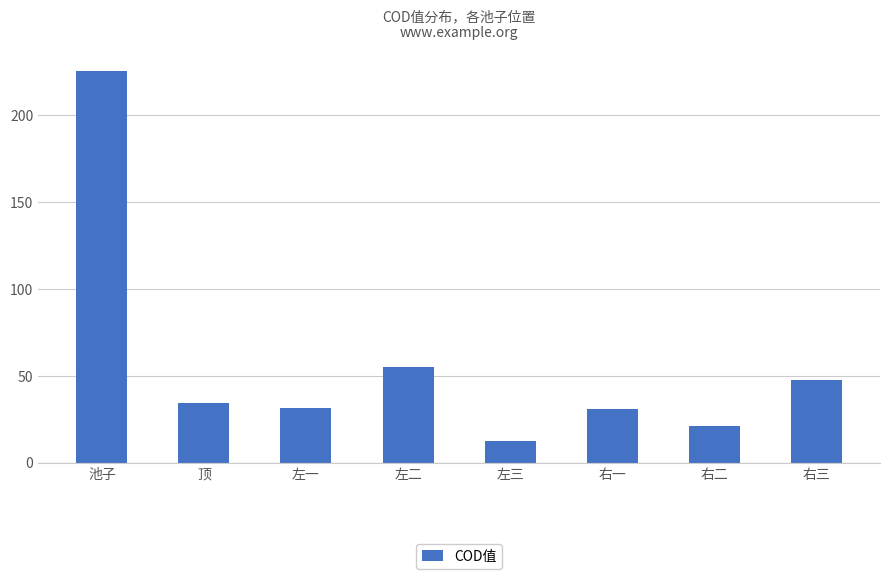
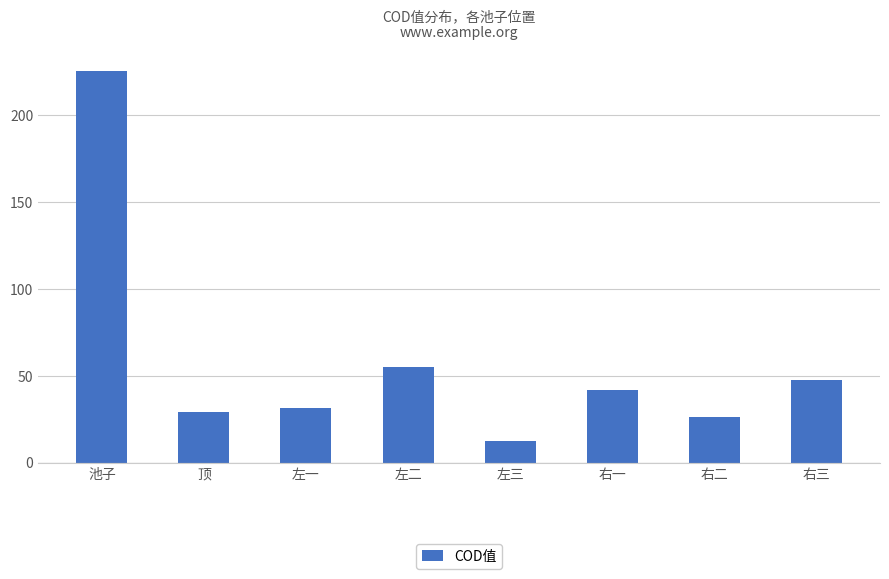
顶: 34 -> 29
右一: 31 -> 42
右二: 21 -> 26
